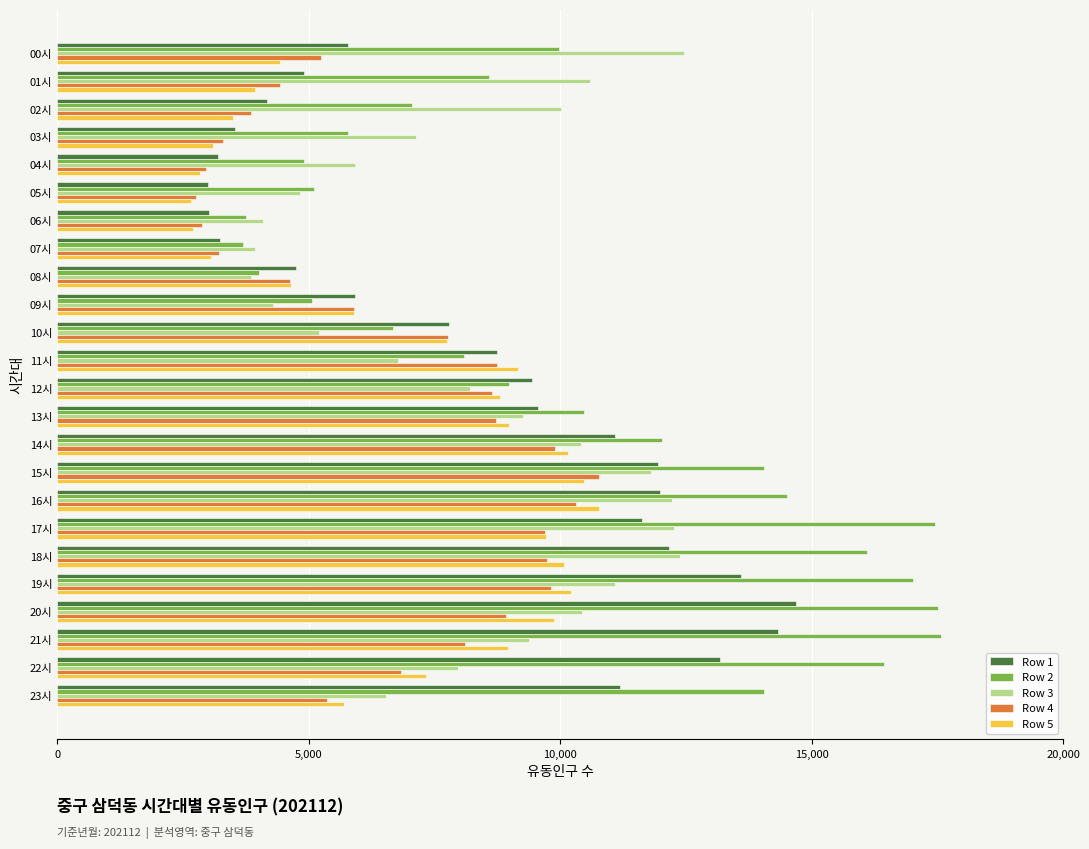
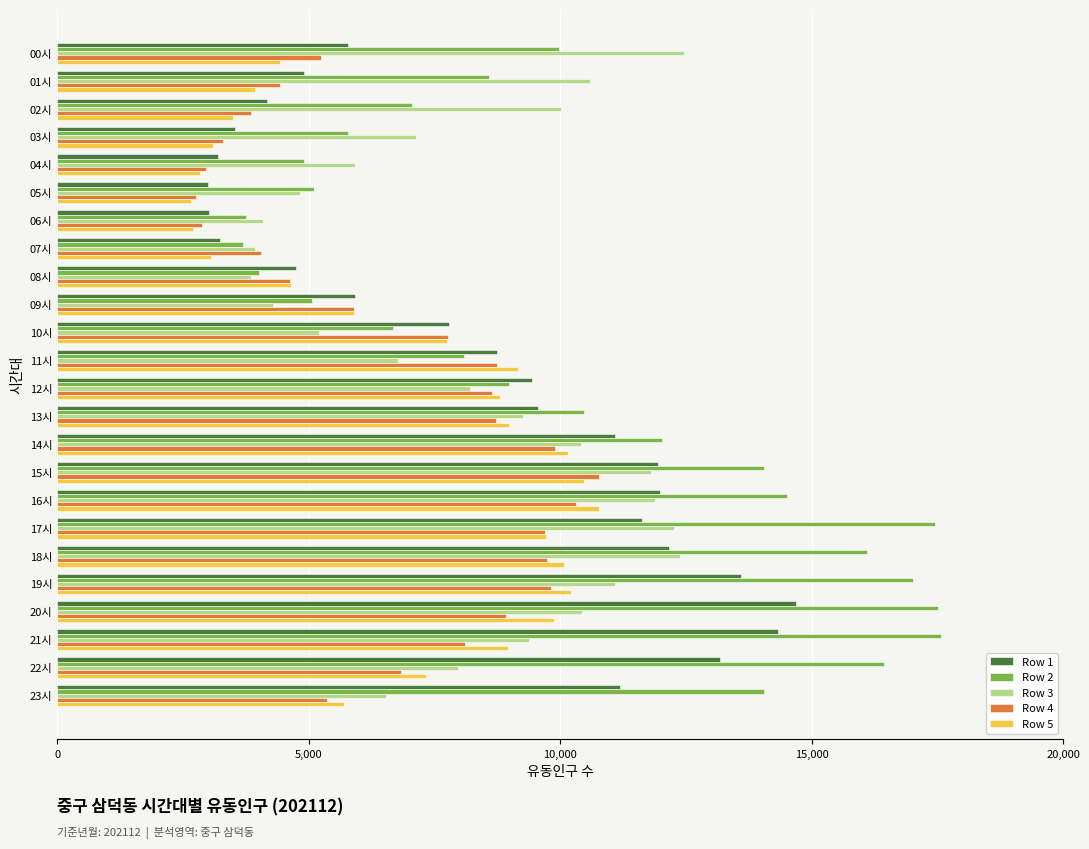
Row 4, 07시: 3,200 -> 4,100
Row 3, 16시: 12,200 -> 11,900
